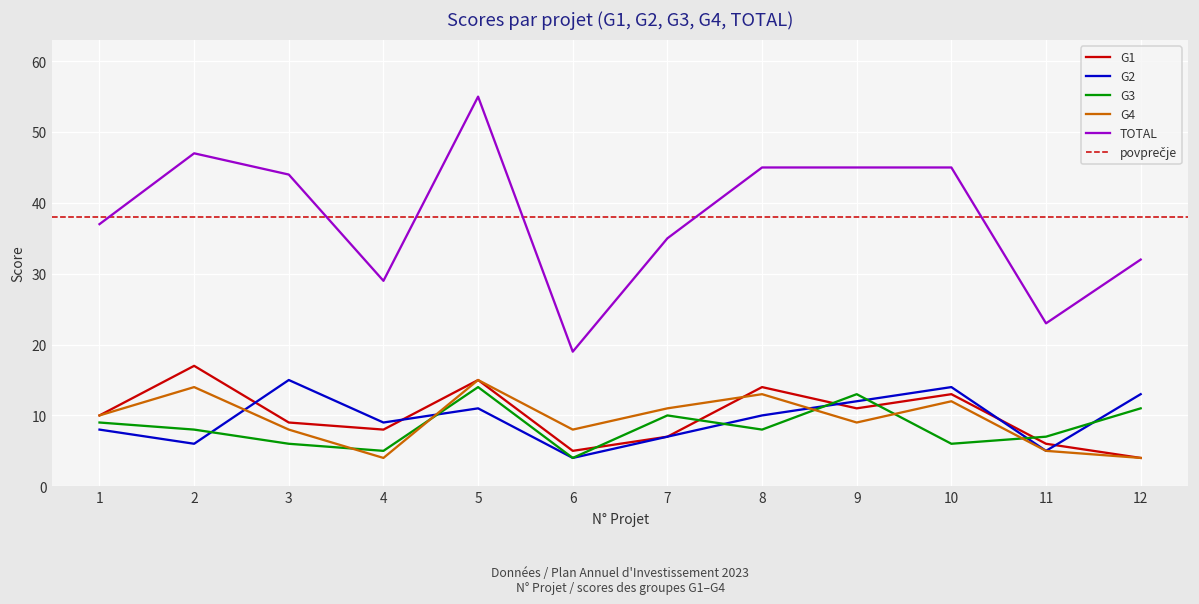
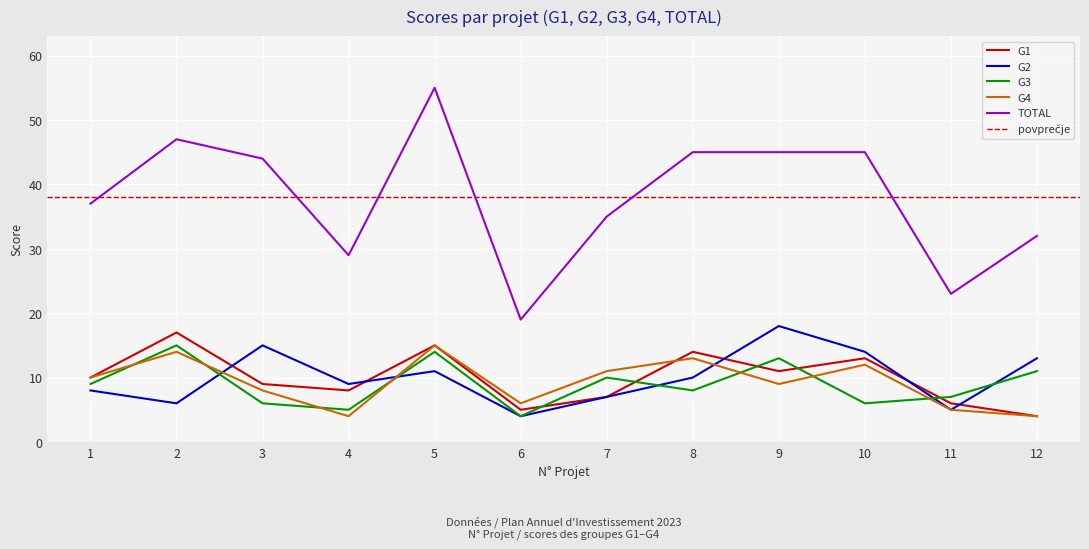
G3, 2: 8 -> 15
G4, 6: 8 -> 6
G2, 9: 12 -> 18
